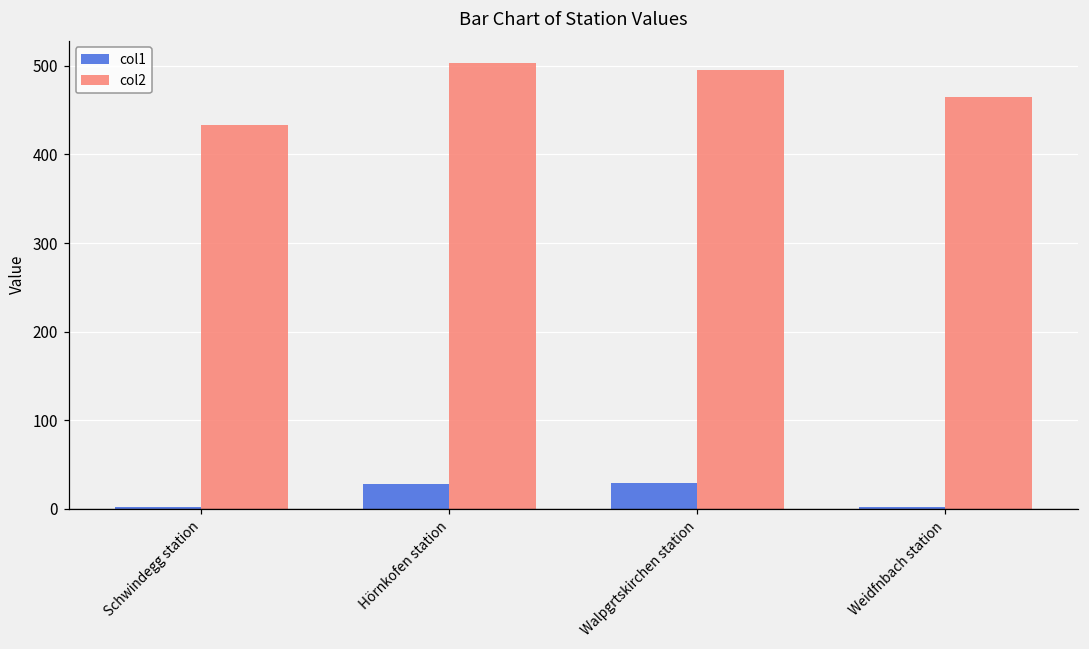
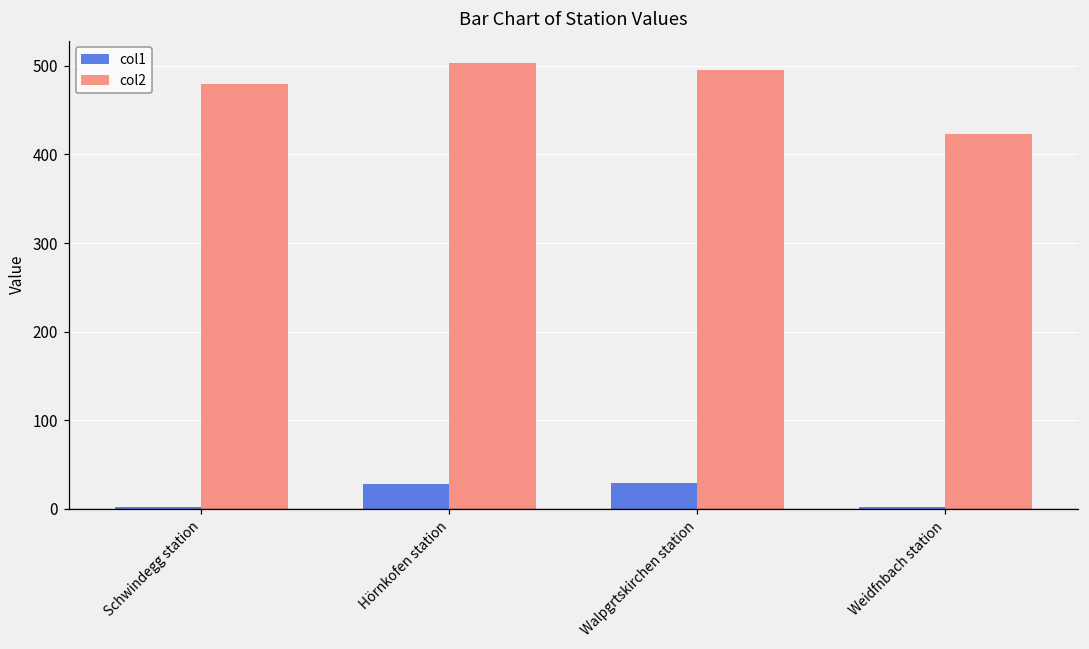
col2, Schwindegg station: 430 -> 480
col2, Weidfnbach station: 460 -> 420
